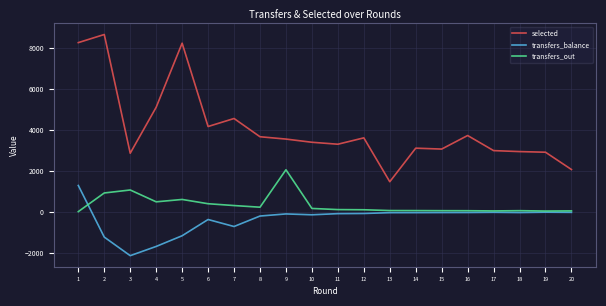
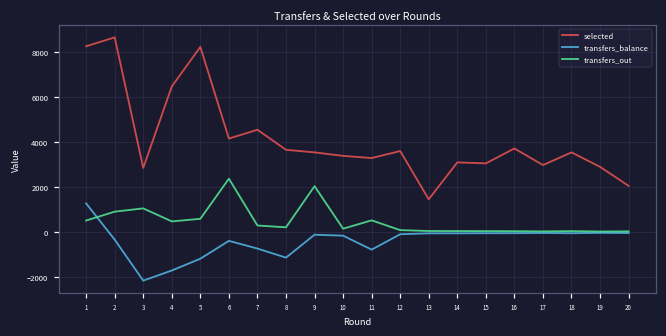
transfers_out, 1: 0 -> 500
transfers_balance, 2: -1200 -> -300
selected, 4: 5100 -> 6500
transfers_out, 6: 400 -> 2400
transfers_balance, 8: -200 -> -1100
transfers_balance, 11: -100 -> -800
transfers_out, 11: 100 -> 500
selected, 18: 2900 -> 3500
